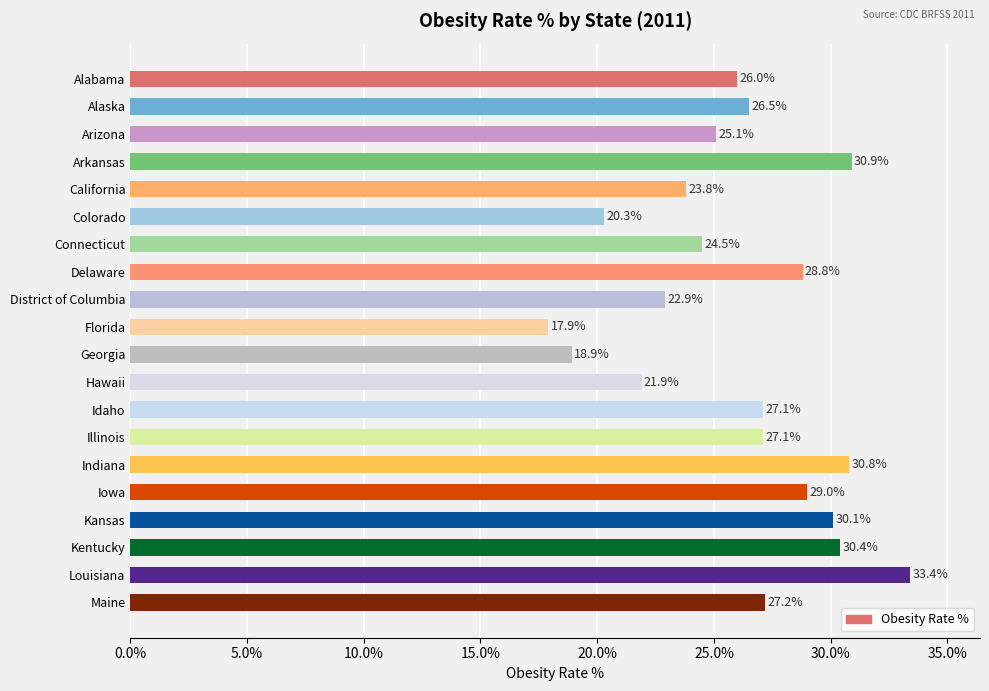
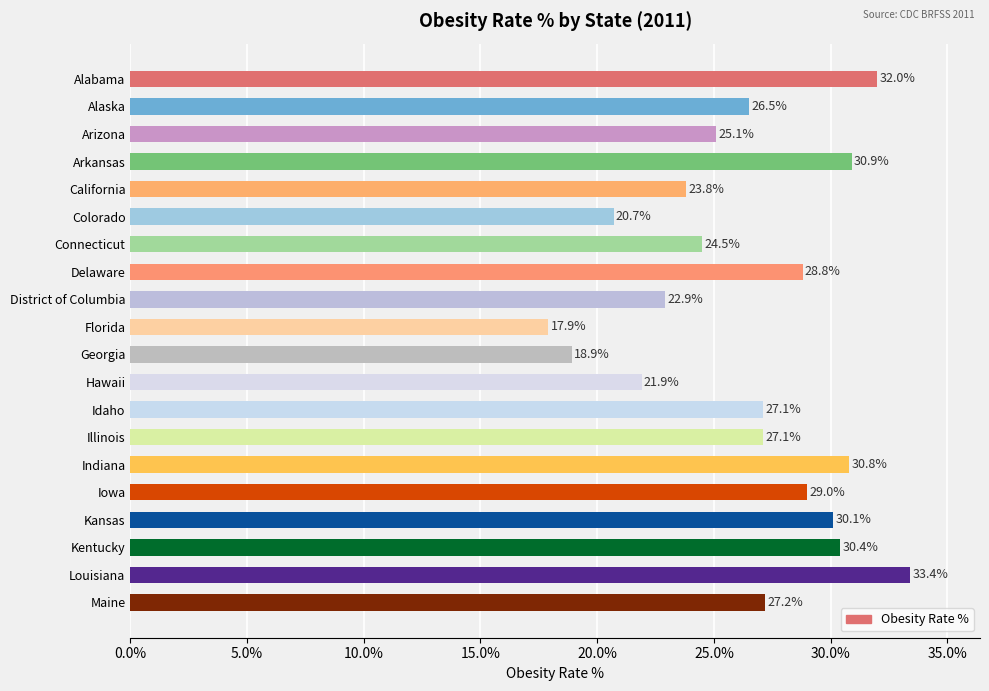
Alabama: 26.0% -> 32.0%
Colorado: 20.3% -> 20.7%
